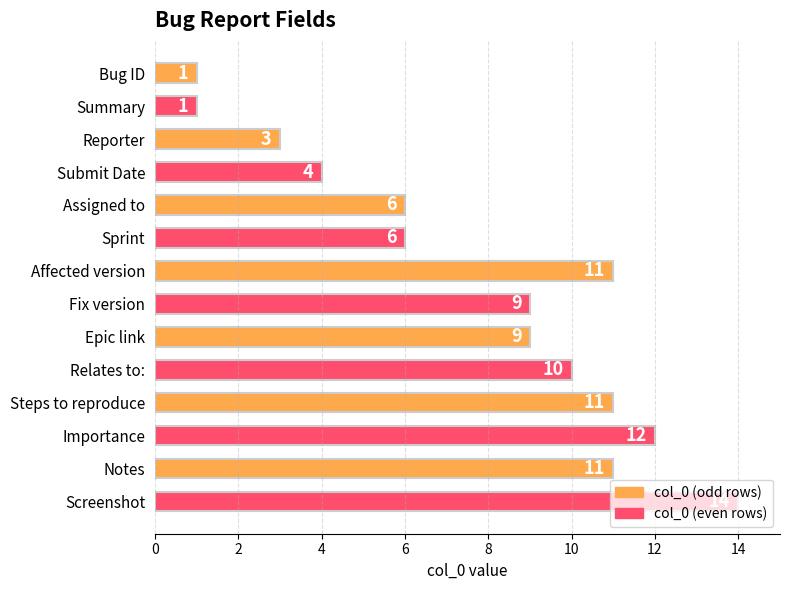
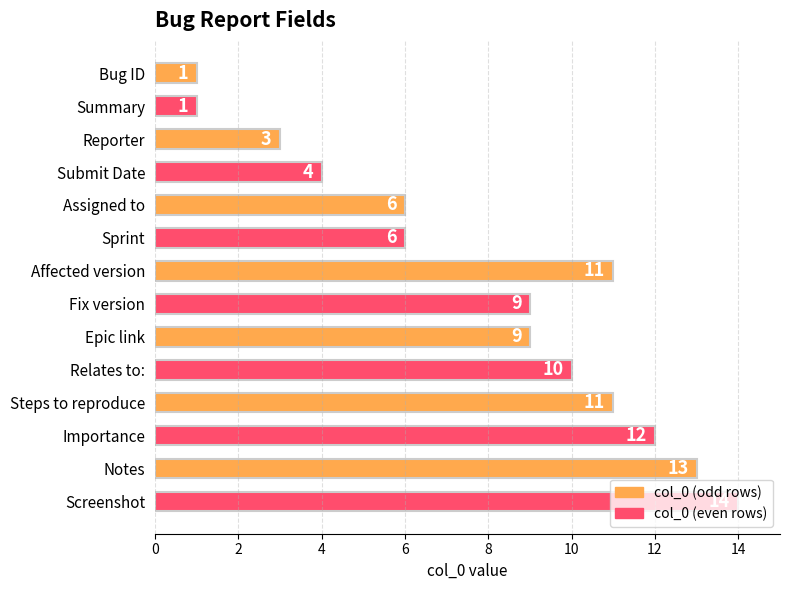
Notes: 11 -> 13
